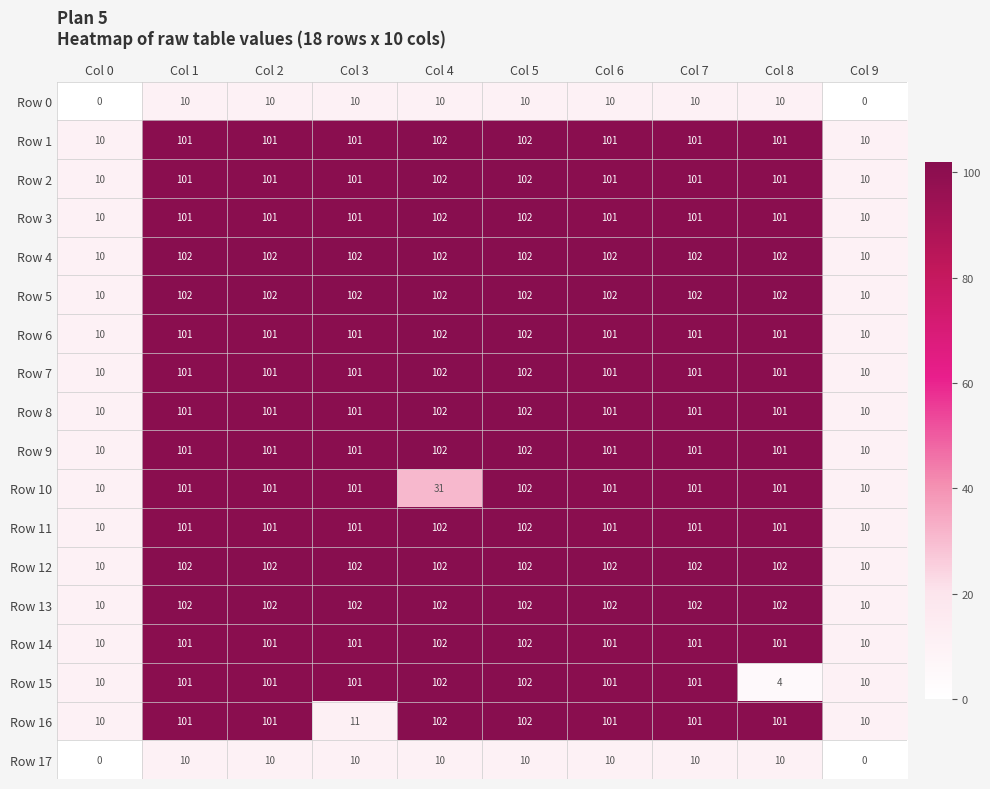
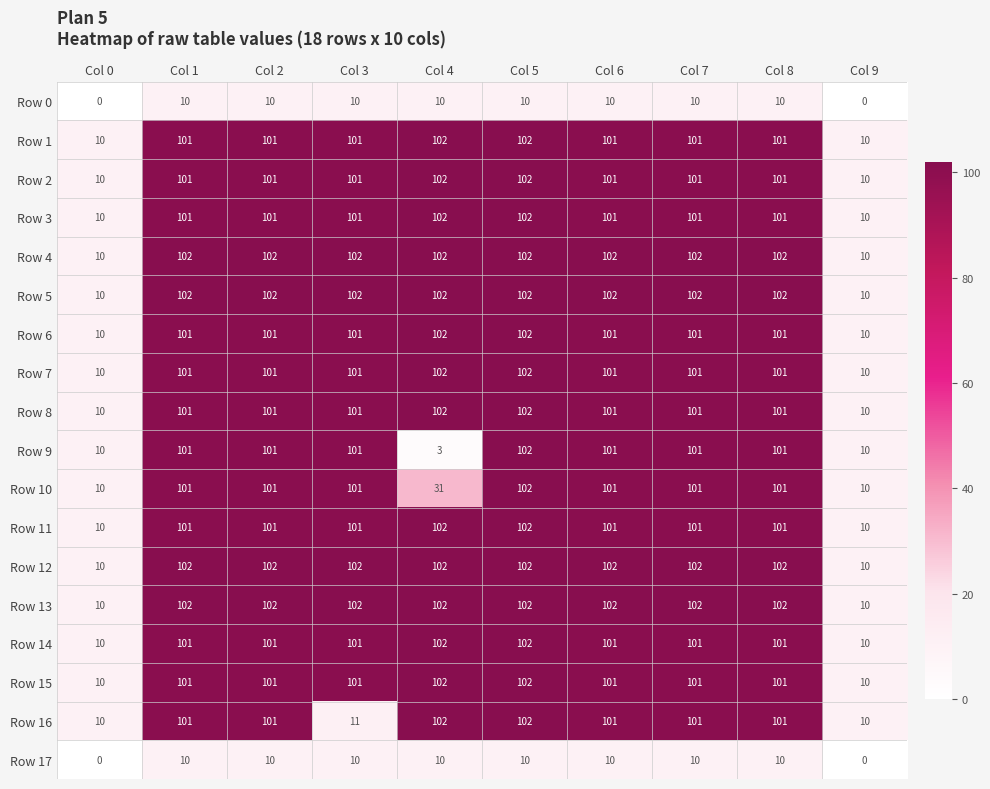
Row 9, Col 4: 102 -> 3
Row 15, Col 8: 4 -> 101
